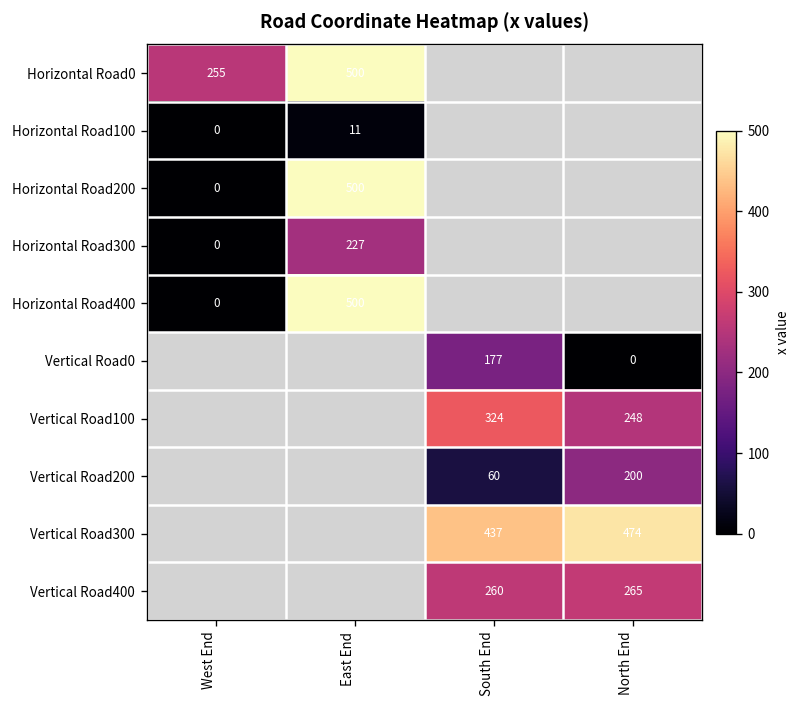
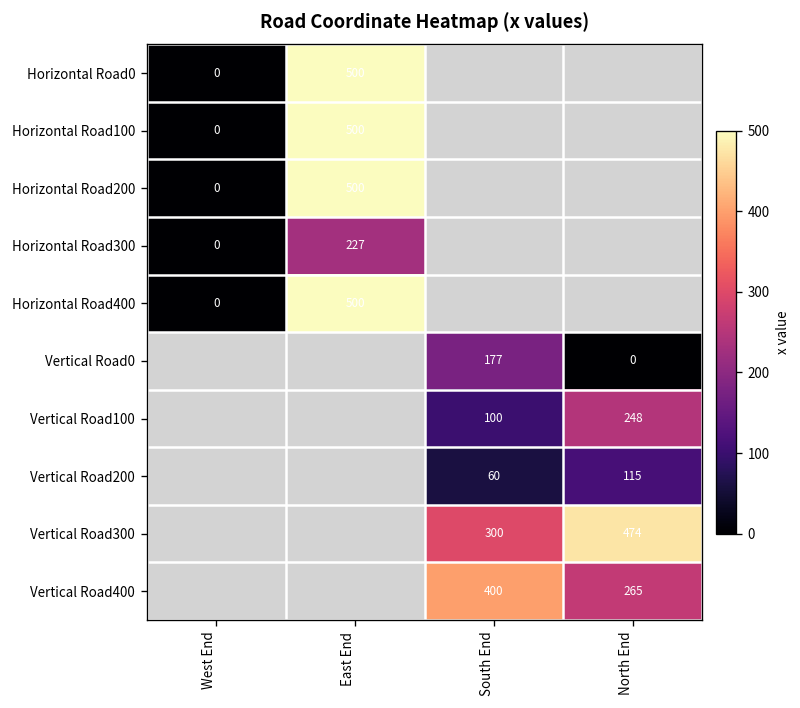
Horizontal Road0, West End: 255 -> 0
Horizontal Road100, East End: 11 -> 500
Vertical Road100, South End: 324 -> 100
Vertical Road200, North End: 200 -> 115
Vertical Road300, South End: 437 -> 300
Vertical Road400, South End: 260 -> 400
